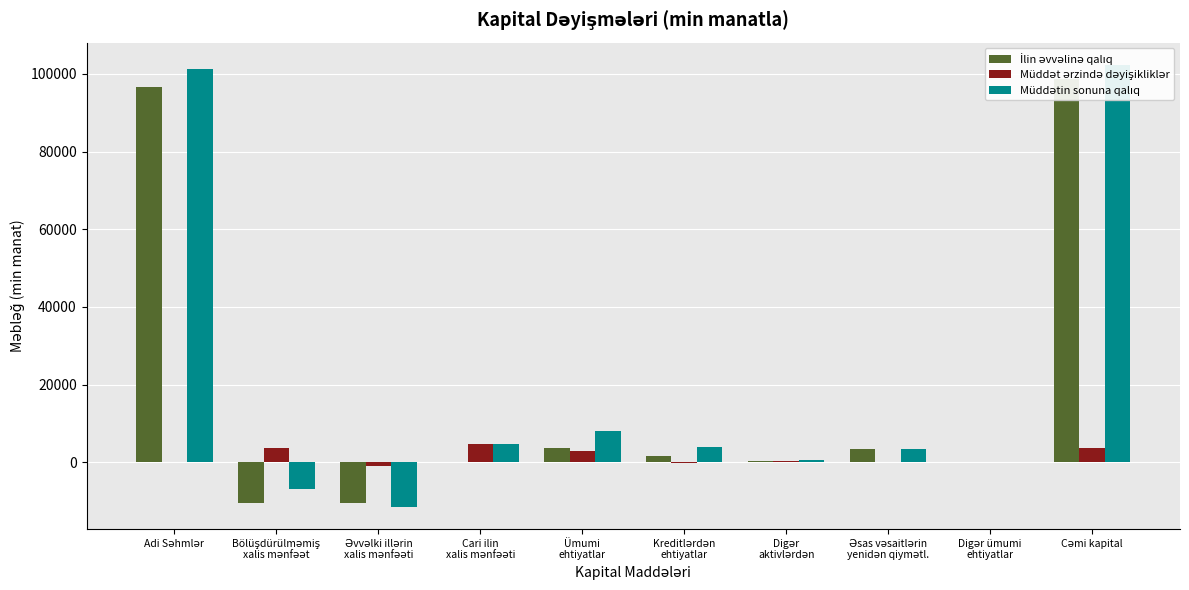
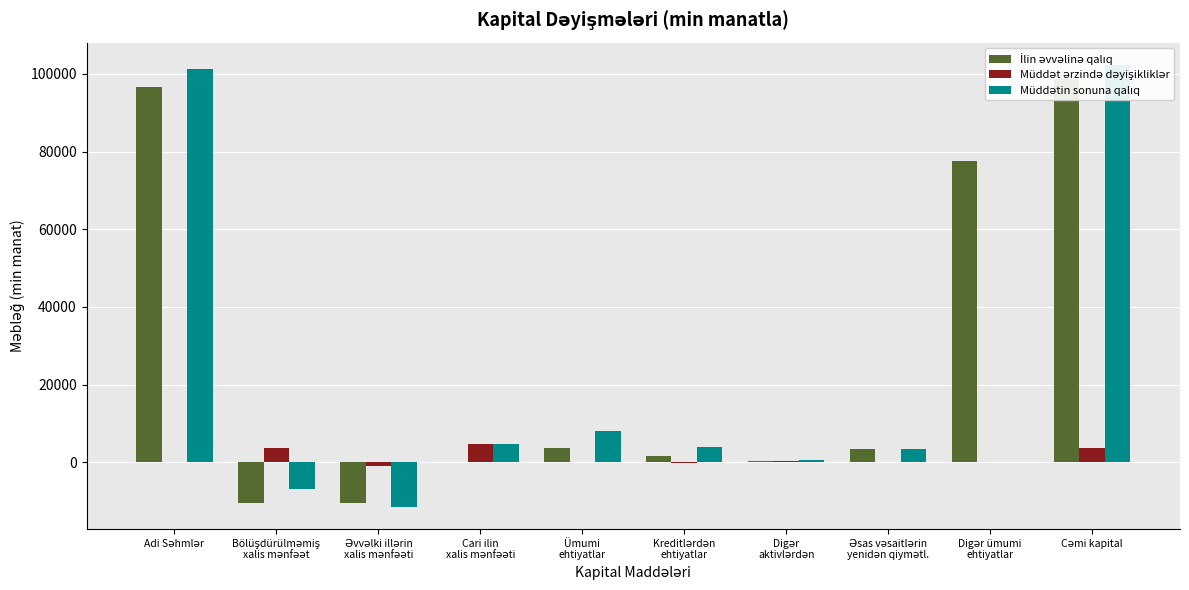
Müddət ərzində dəyişikliklər, Ümumi ehtiyatlar: 3000 -> 0
İlin əvvəlinə qalıq, Digər ümumi ehtiyatlar: 0 -> 78000
